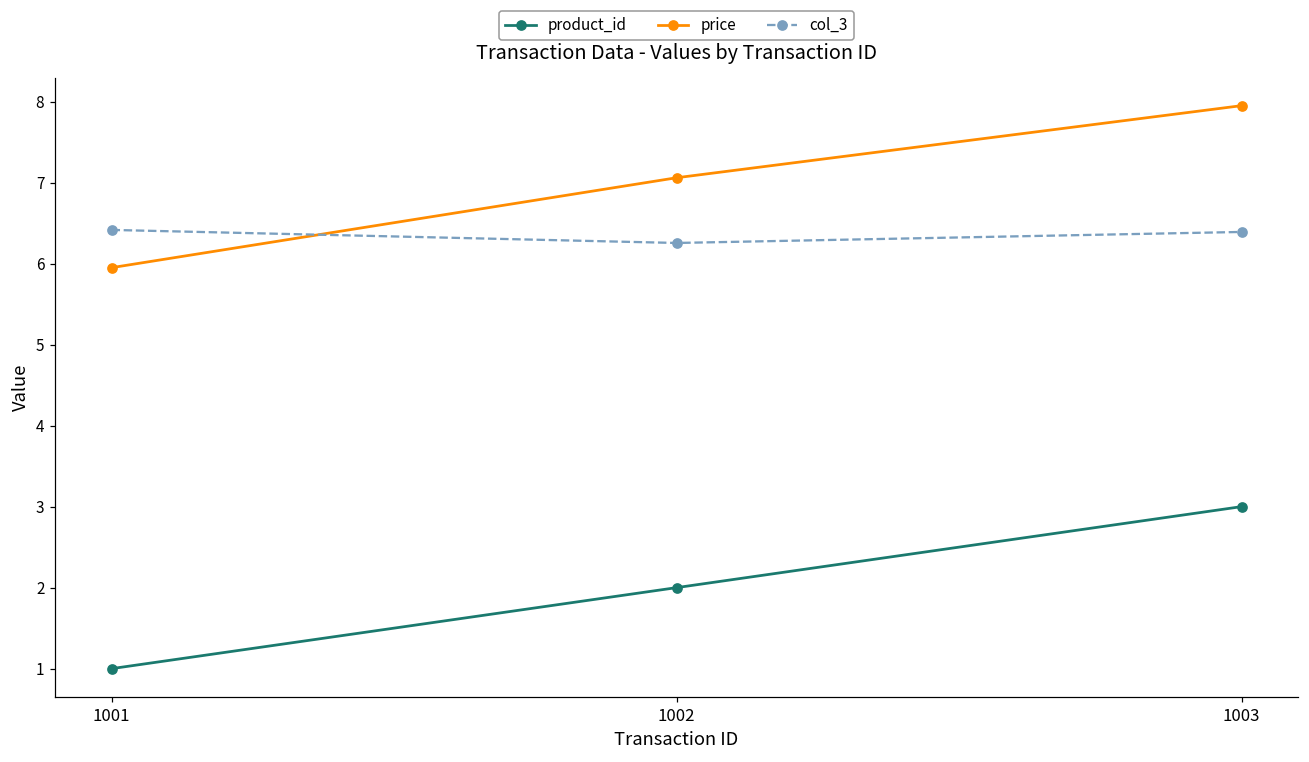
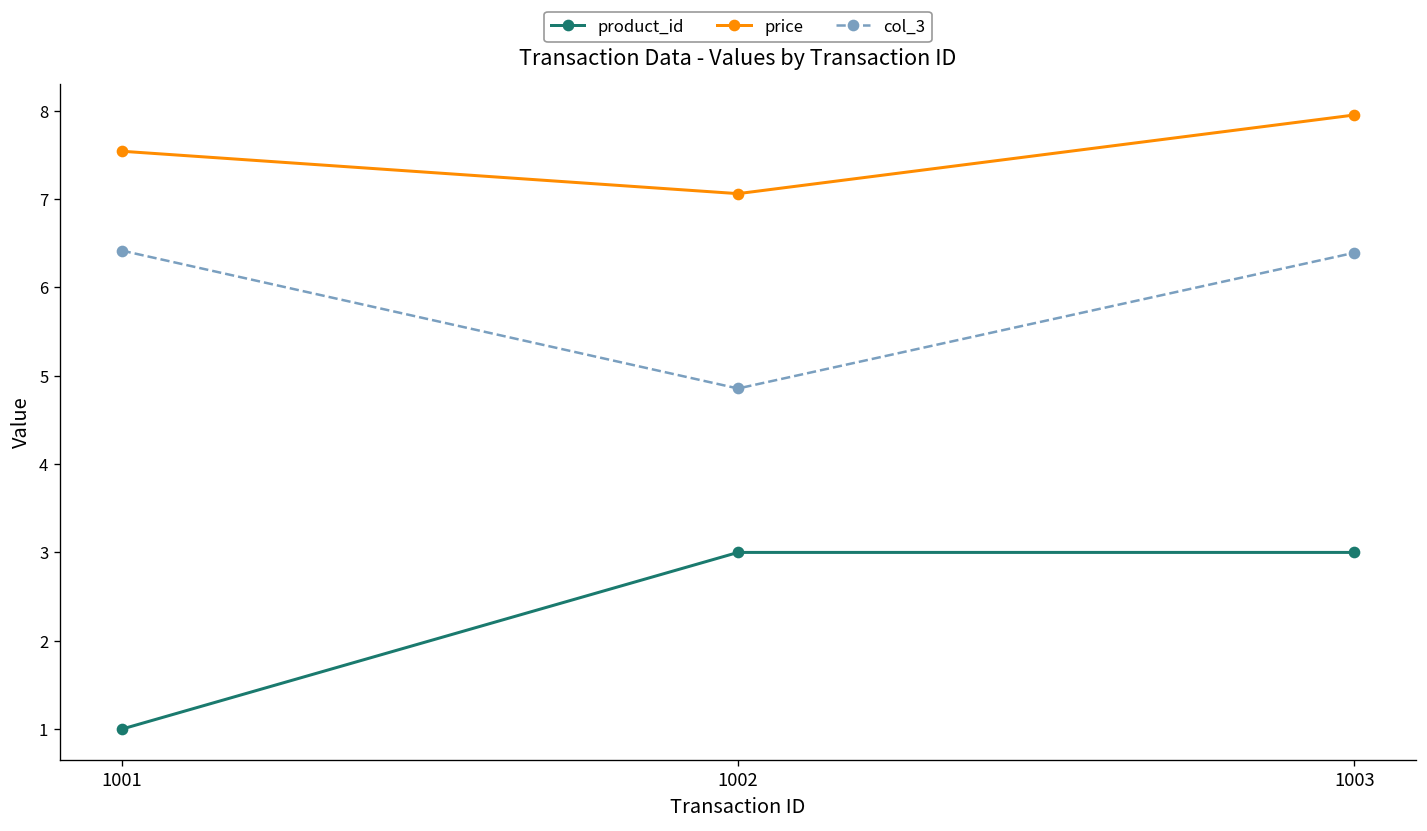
price, 1001: 6.0 -> 7.5
product_id, 1002: 2 -> 3
col_3, 1002: 6.3 -> 4.9
